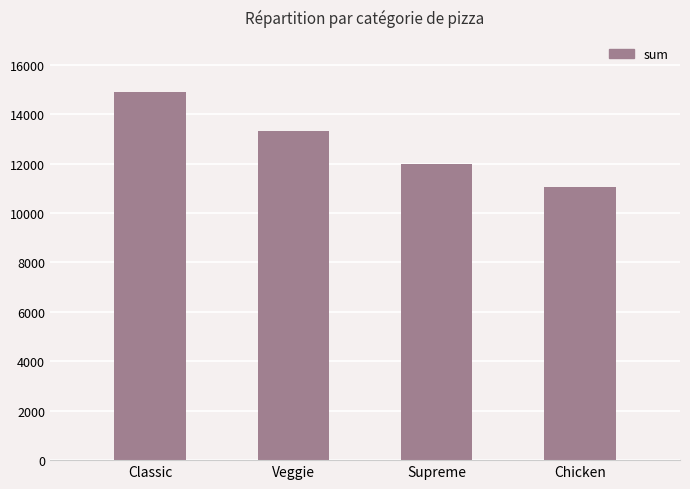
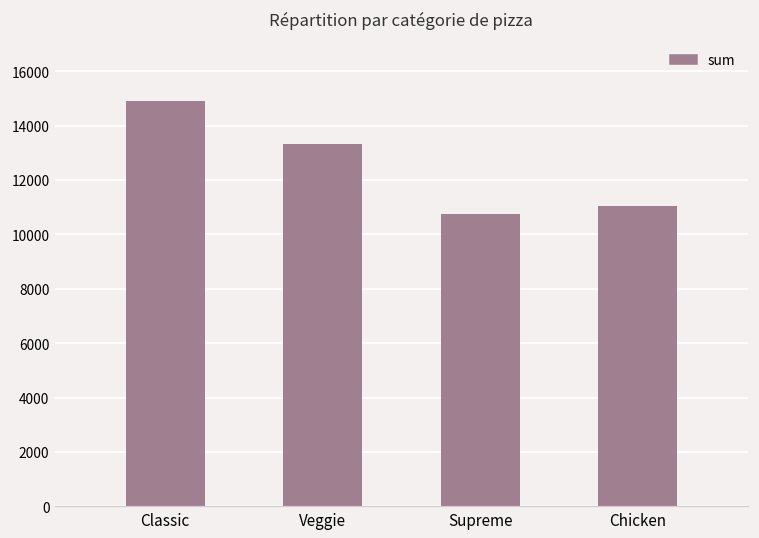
Supreme: 12000 -> 10700
